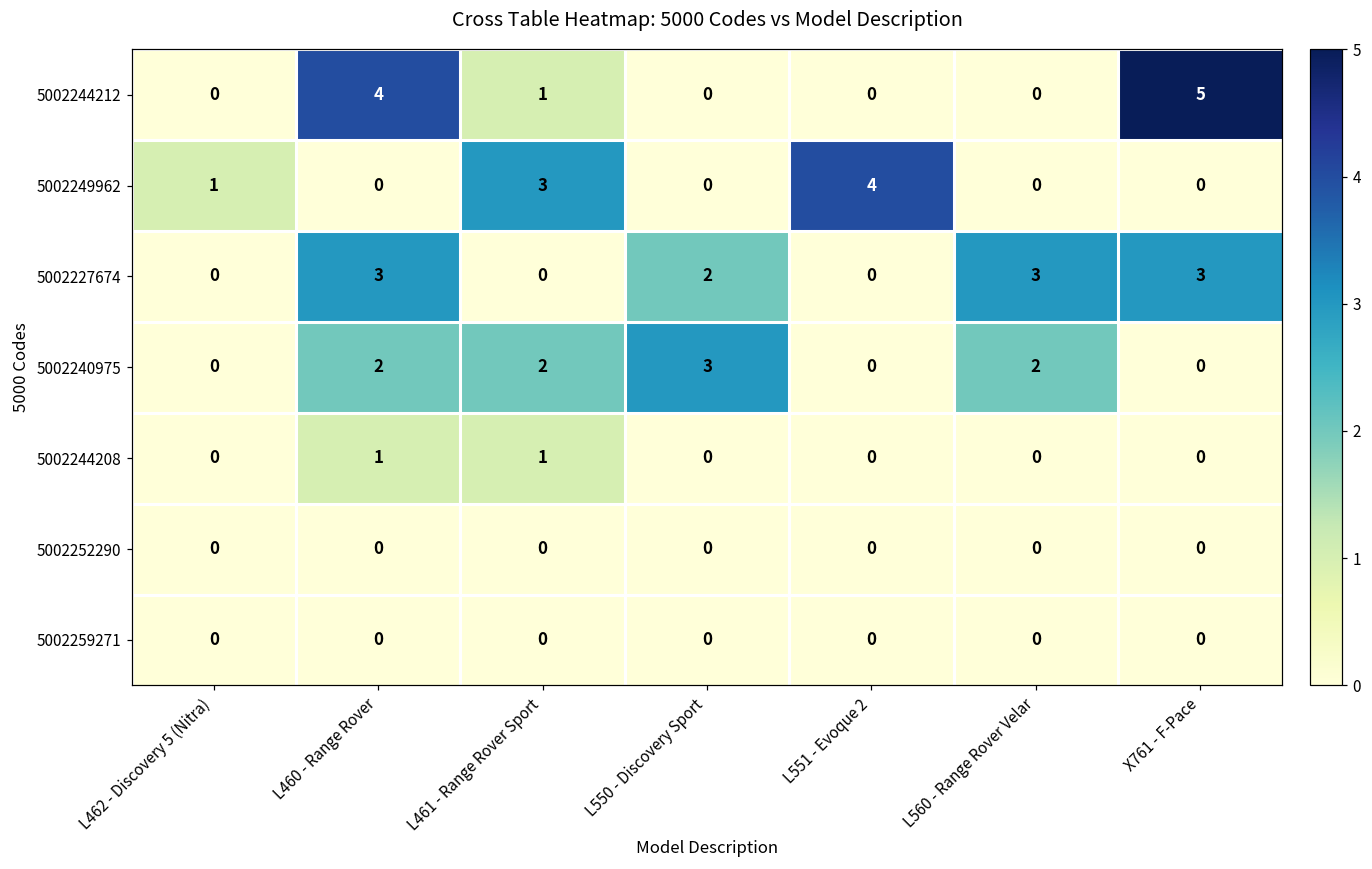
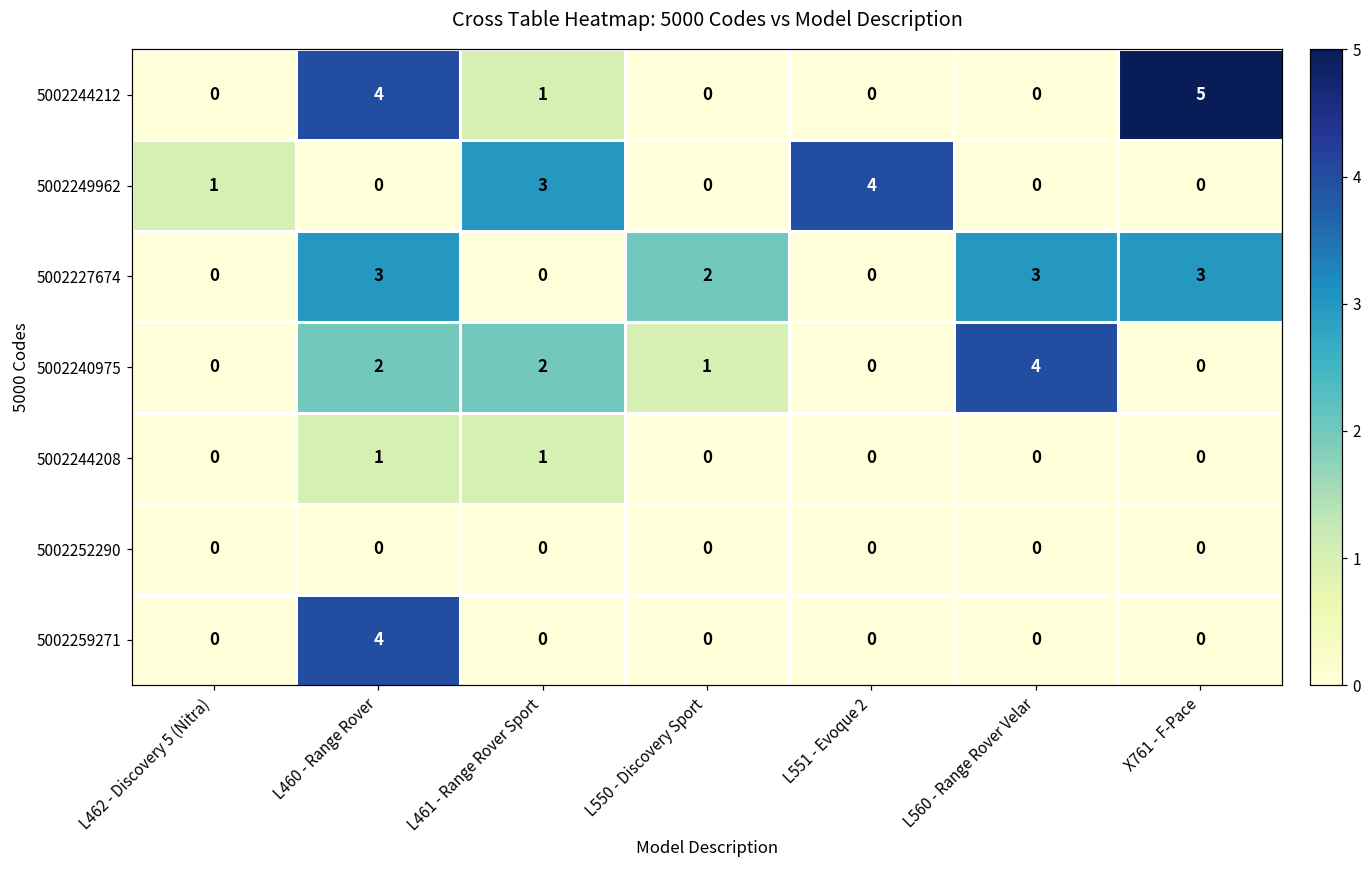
5002240975, L550 - Discovery Sport: 3 -> 1
5002240975, L560 - Range Rover Velar: 2 -> 4
5002259271, L460 - Range Rover: 0 -> 4
